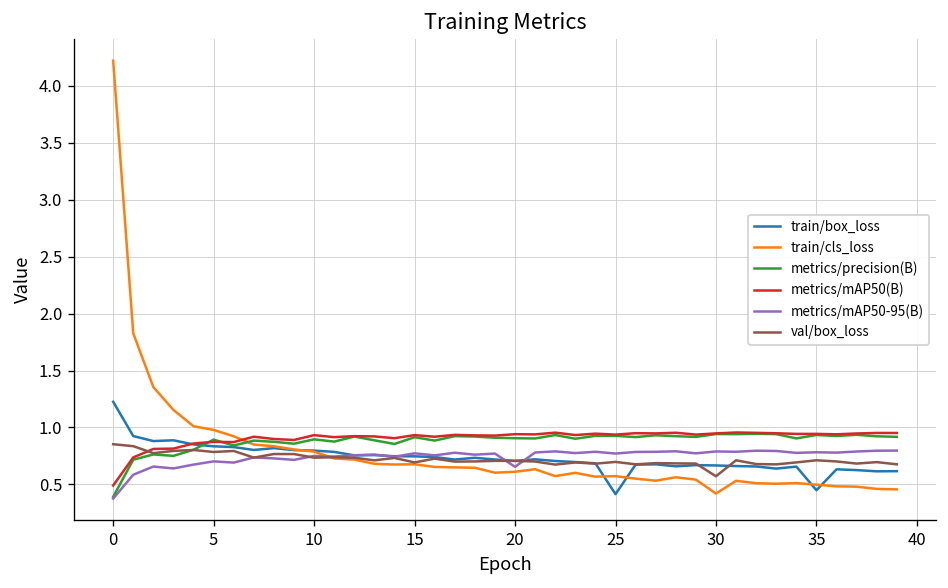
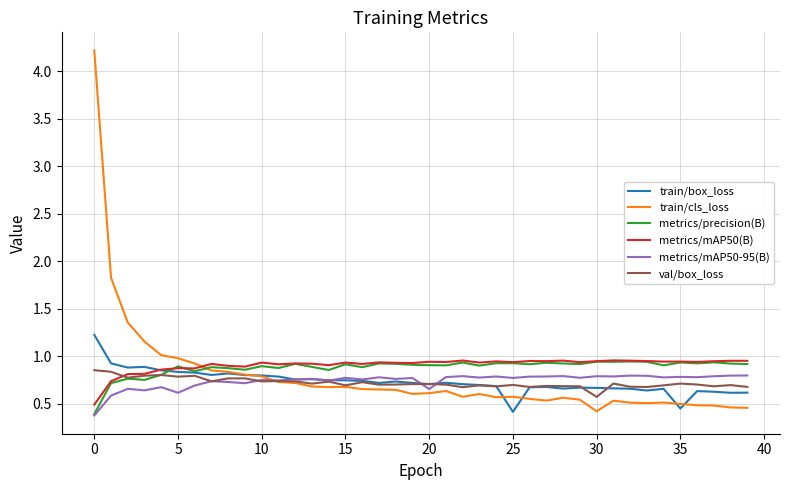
metrics/mAP50-95(B), 5: 0.7 -> 0.6
